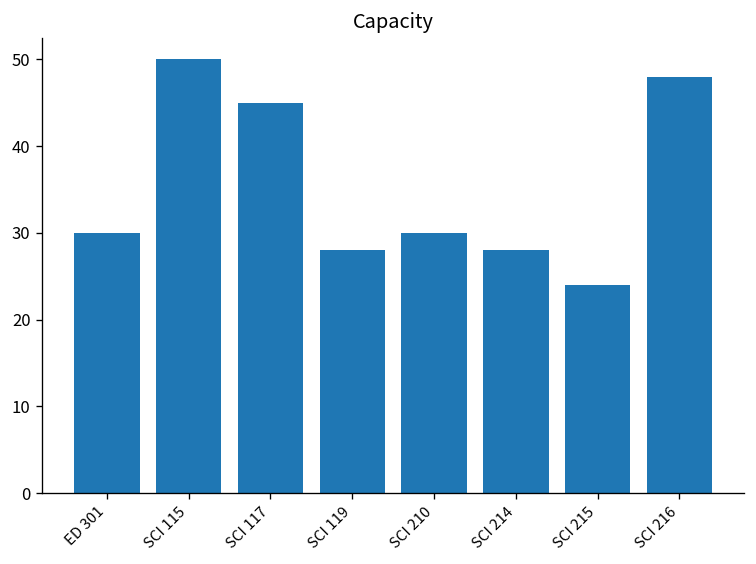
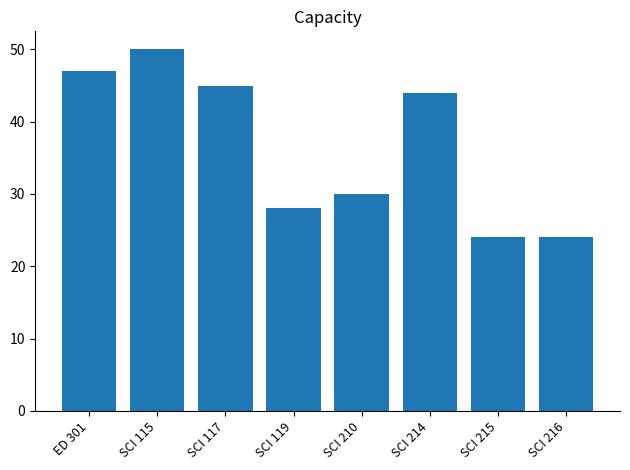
ED 301: 30 -> 47
SCI 214: 28 -> 44
SCI 216: 48 -> 24
